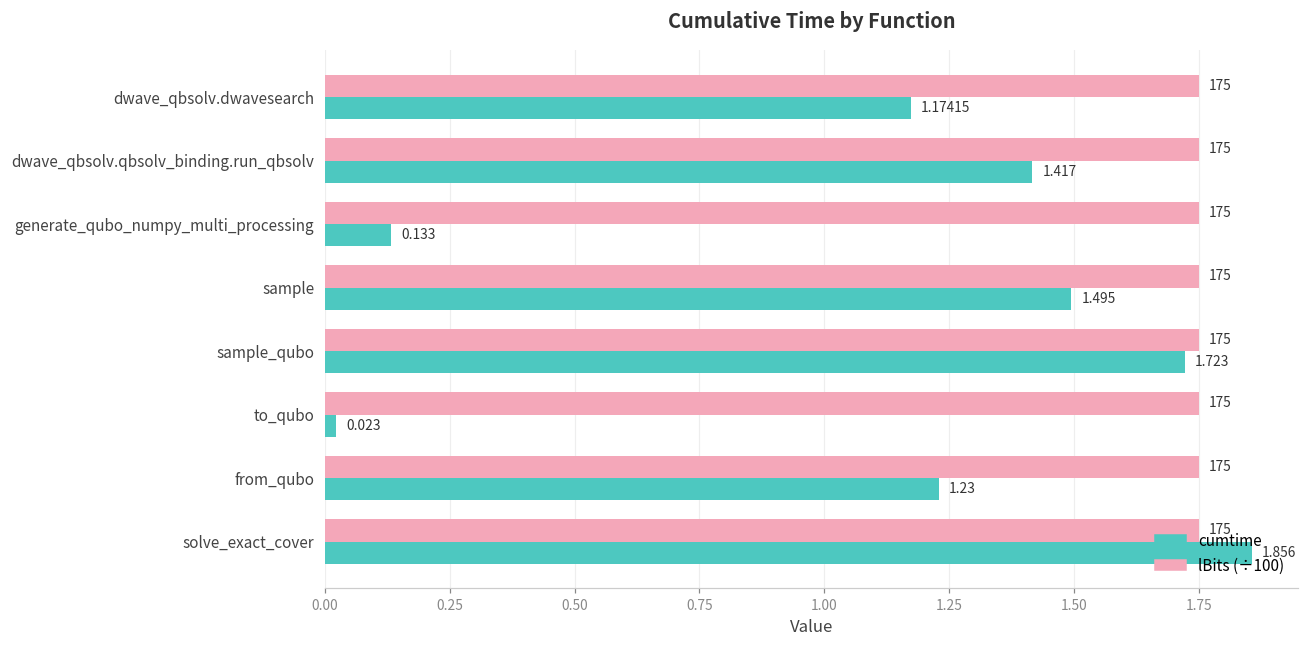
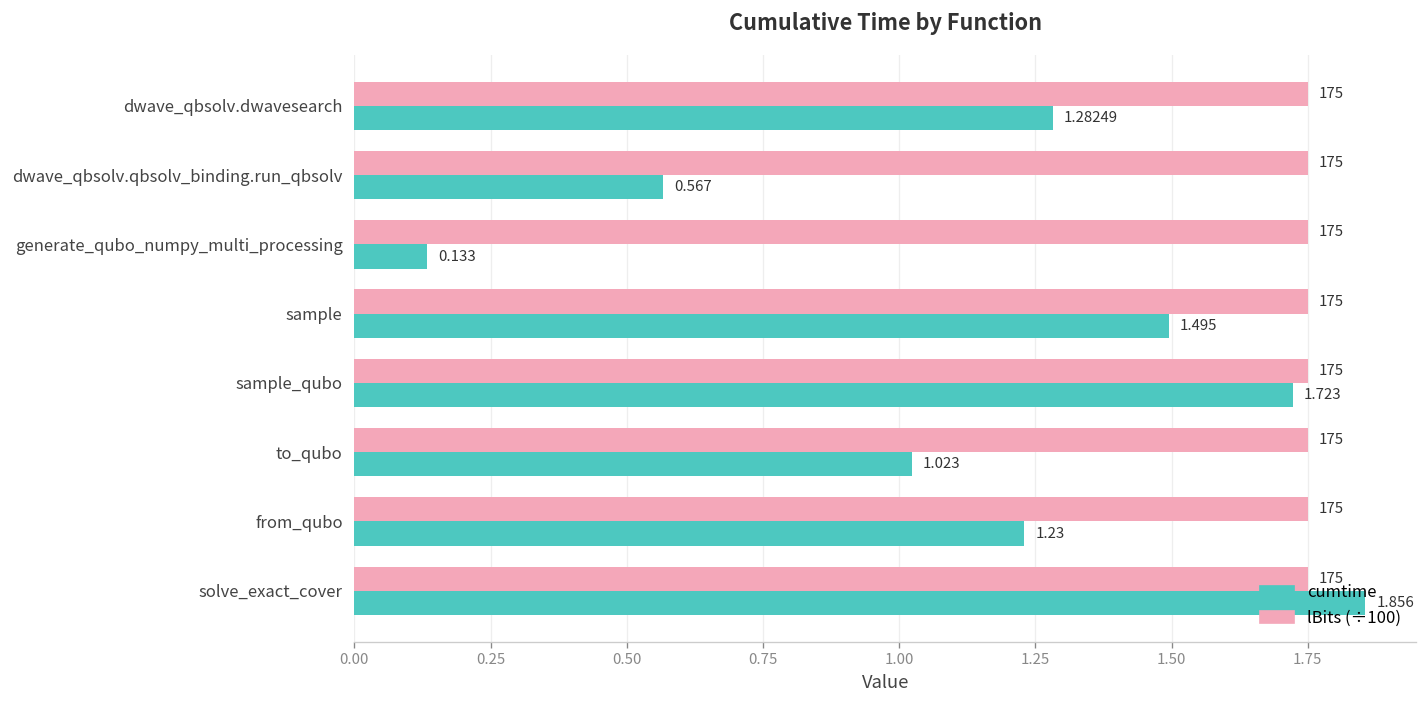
cumtime, dwave_qbsolv.dwavesearch: 1.17415 -> 1.28249
cumtime, dwave_qbsolv.qbsolv_binding.run_qbsolv: 1.417 -> 0.567
cumtime, to_qubo: 0.023 -> 1.023
